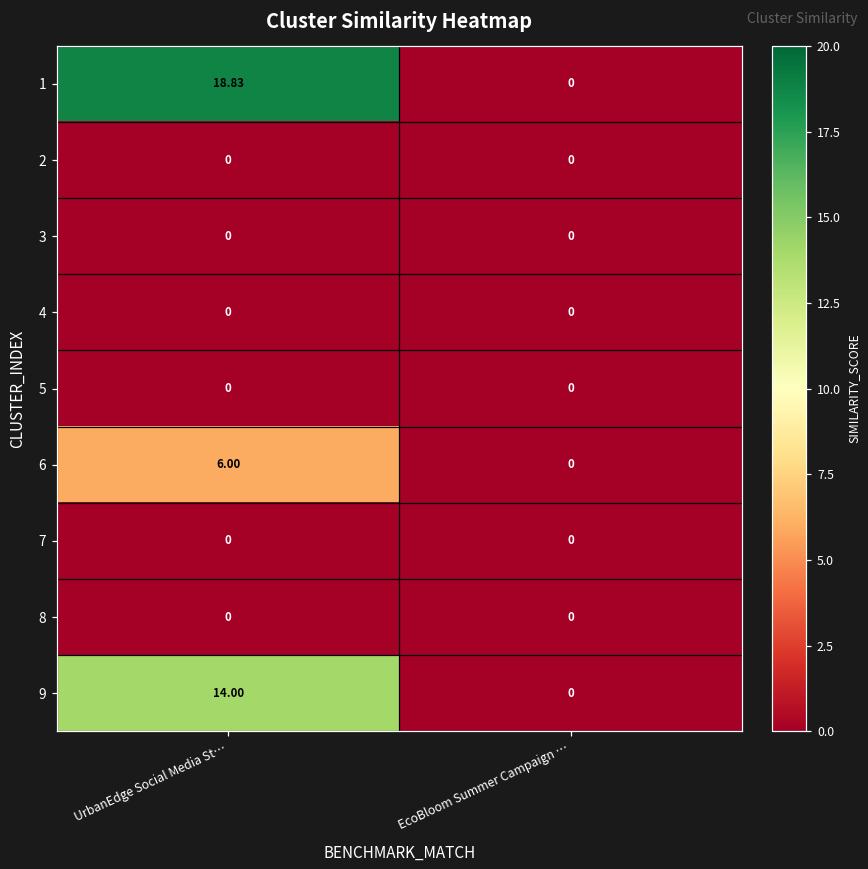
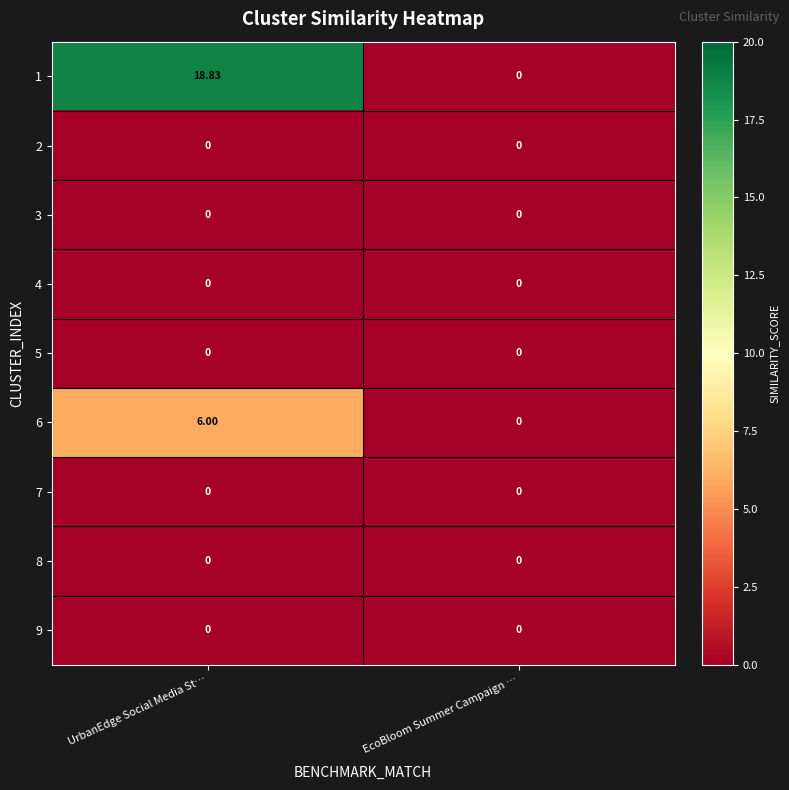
9, UrbanEdge Social Media St…: 14.00 -> 0
